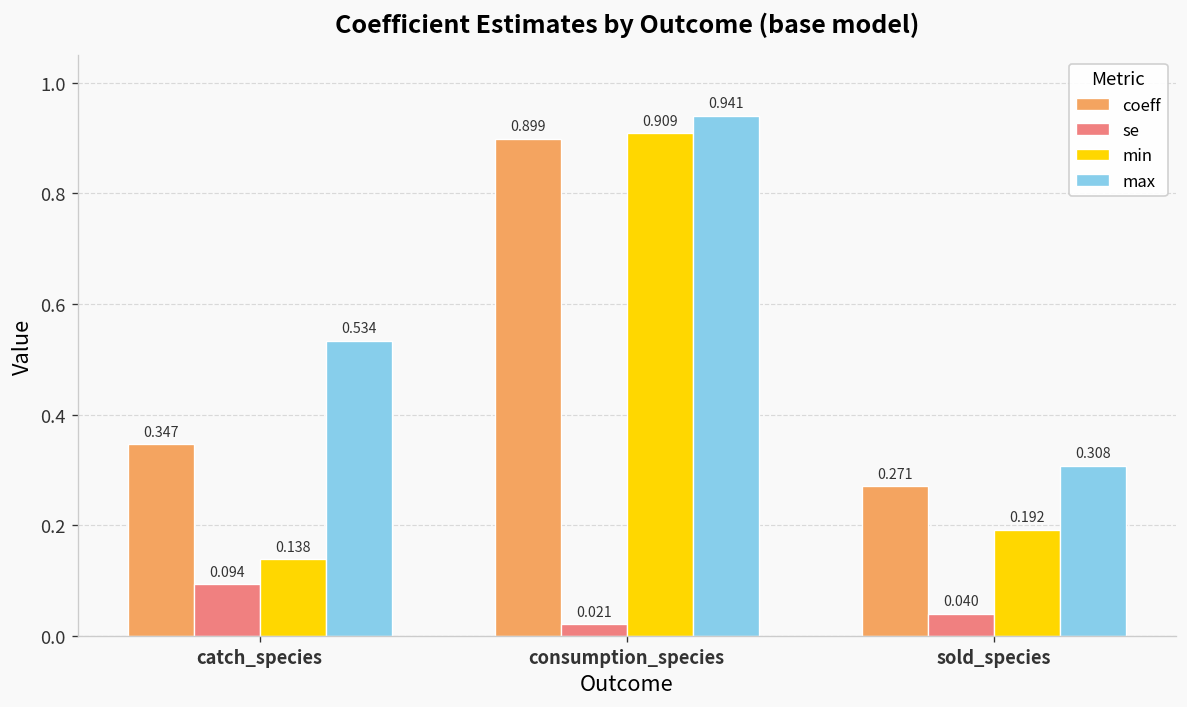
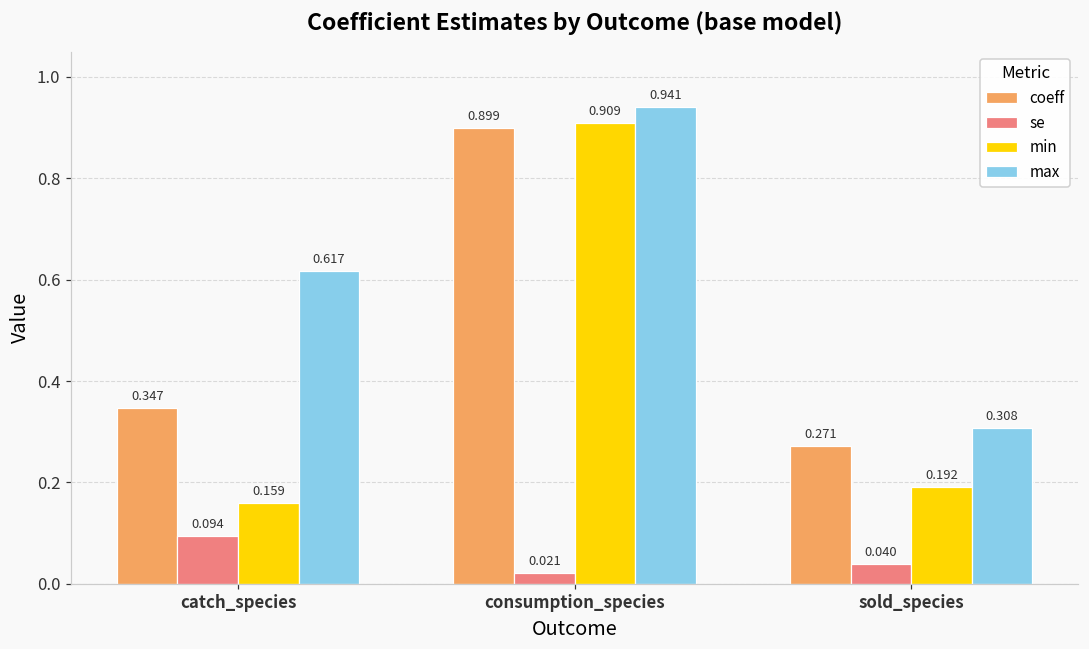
min, catch_species: 0.138 -> 0.159
max, catch_species: 0.534 -> 0.617
